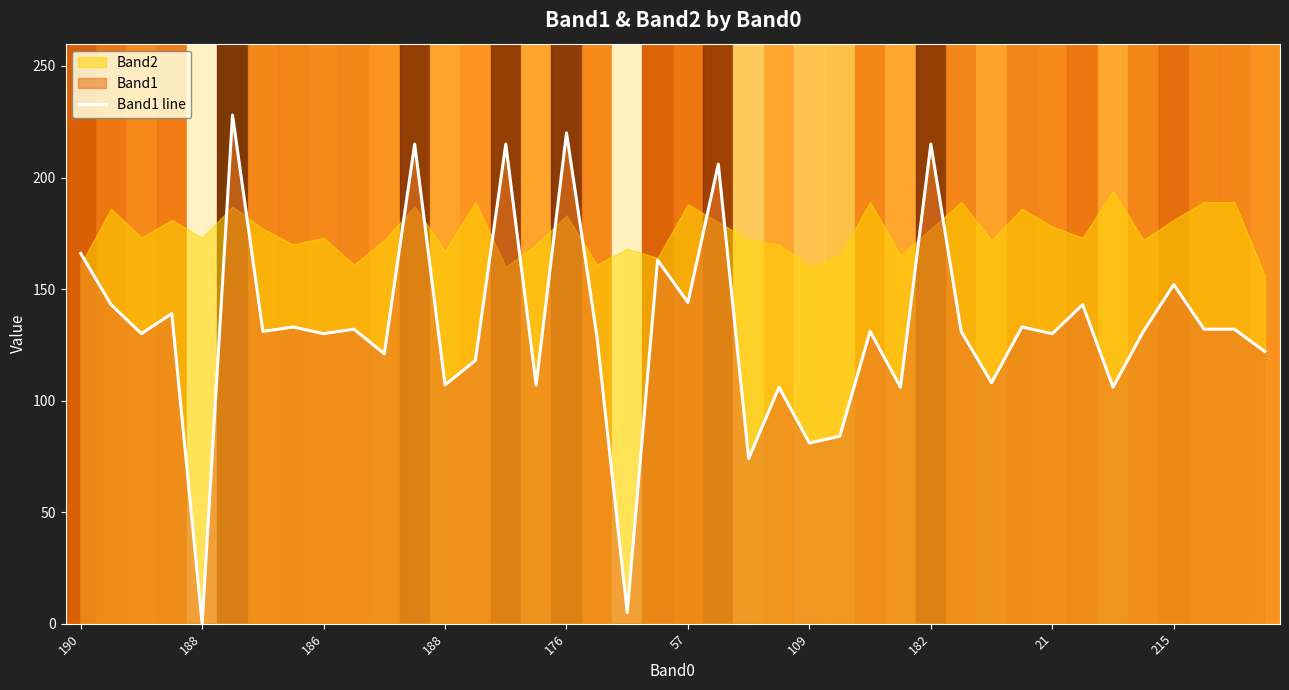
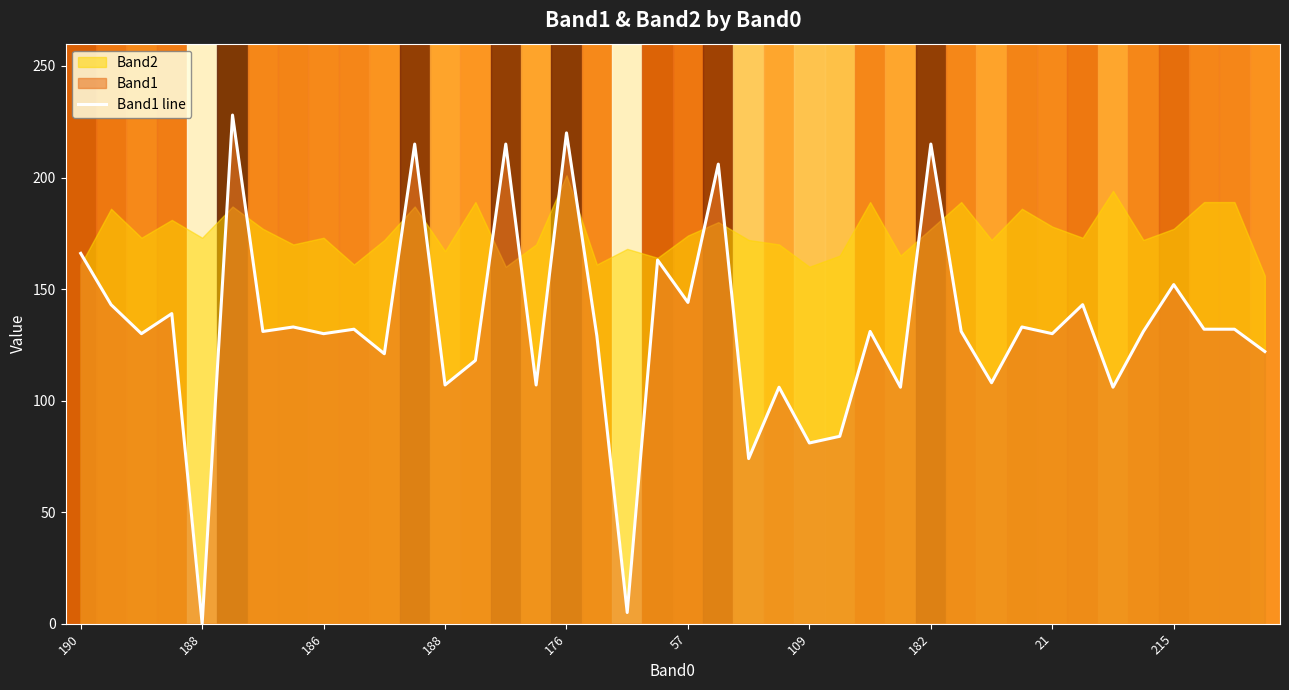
Band2, 176: 183 -> 201
Band2, 57: 188 -> 174
Band2, 215: 181 -> 177
